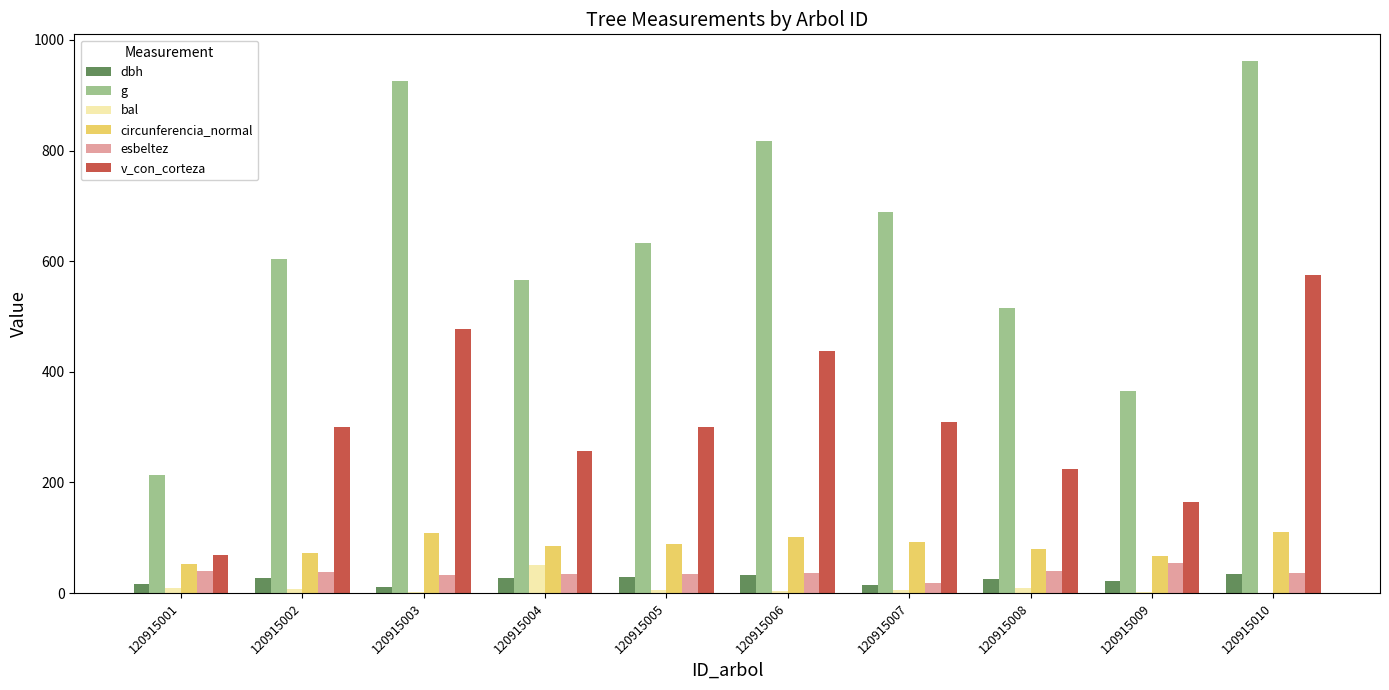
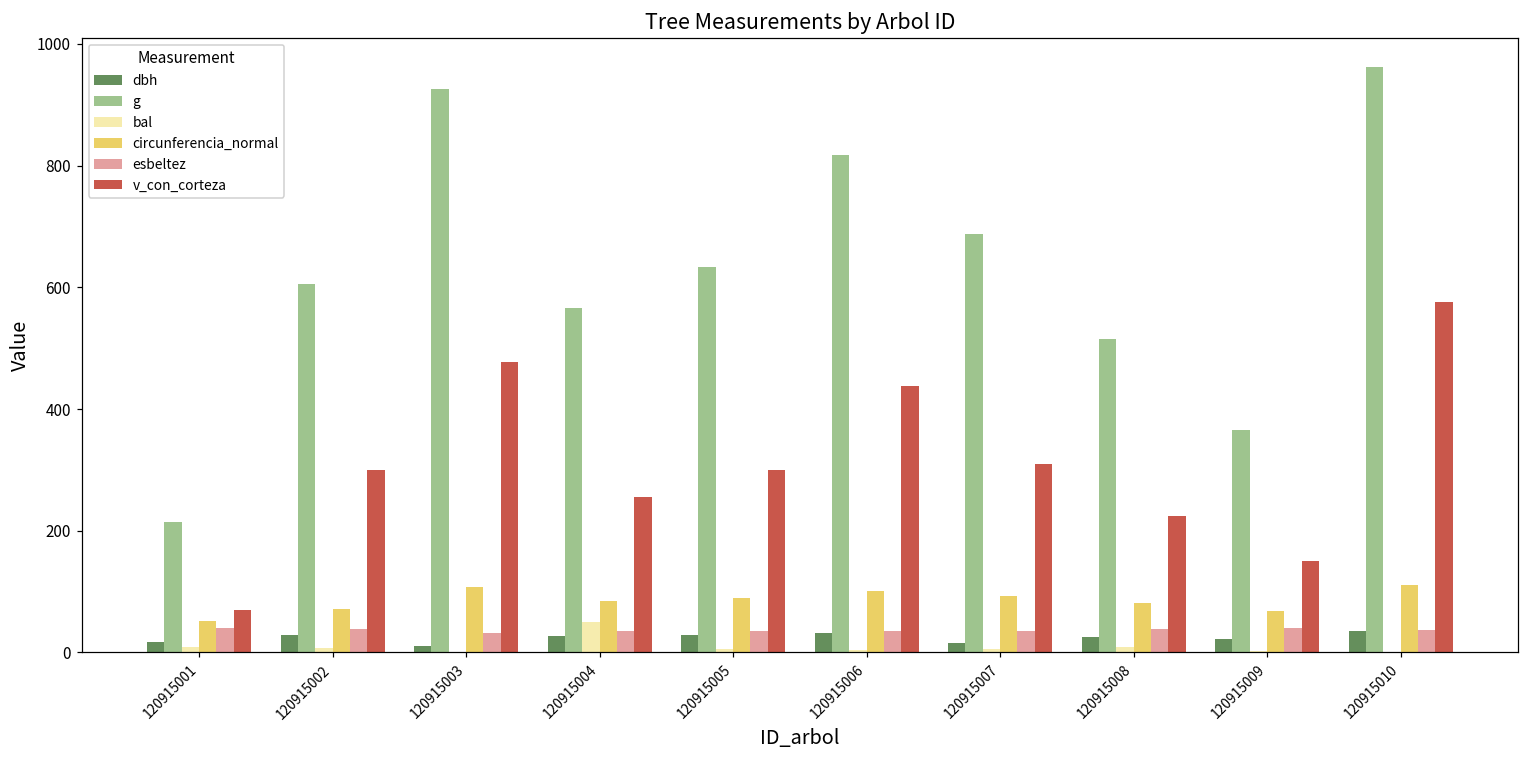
esbeltez, 120915007: 20 -> 40
esbeltez, 120915009: 50 -> 40
v_con_corteza, 120915009: 160 -> 150
